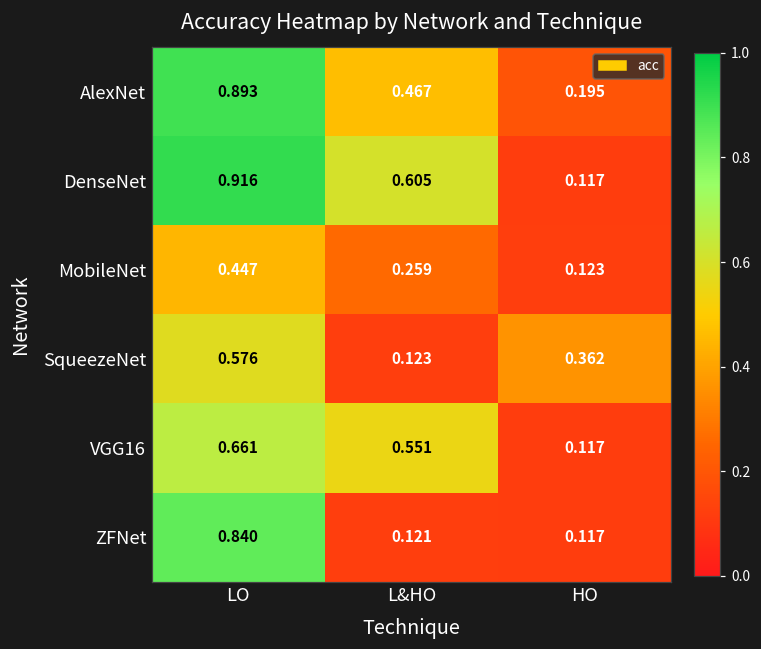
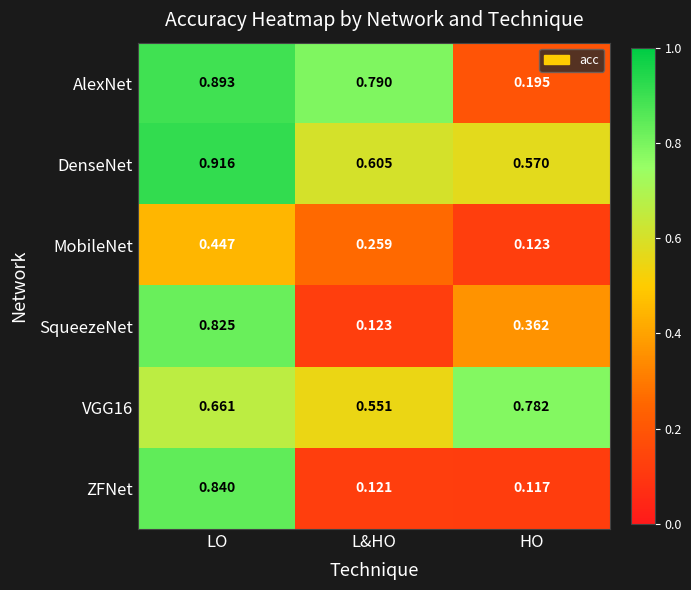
AlexNet, L&HO: 0.467 -> 0.790
DenseNet, HO: 0.117 -> 0.570
SqueezeNet, LO: 0.576 -> 0.825
VGG16, HO: 0.117 -> 0.782
